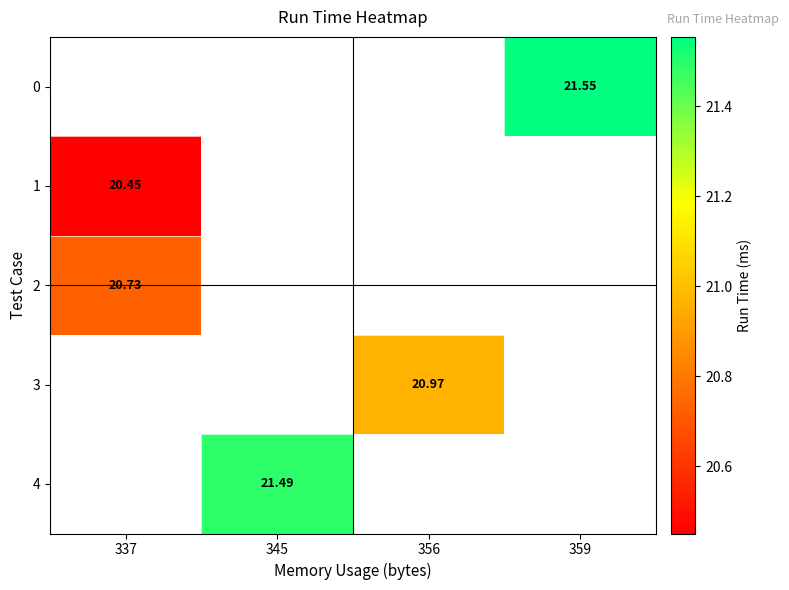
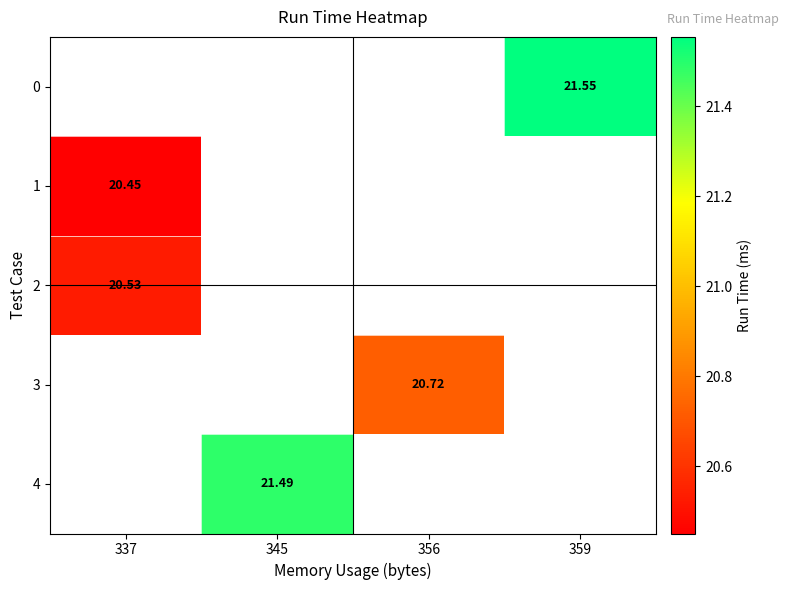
2, 337: 20.73 -> 20.53
3, 356: 20.97 -> 20.72
